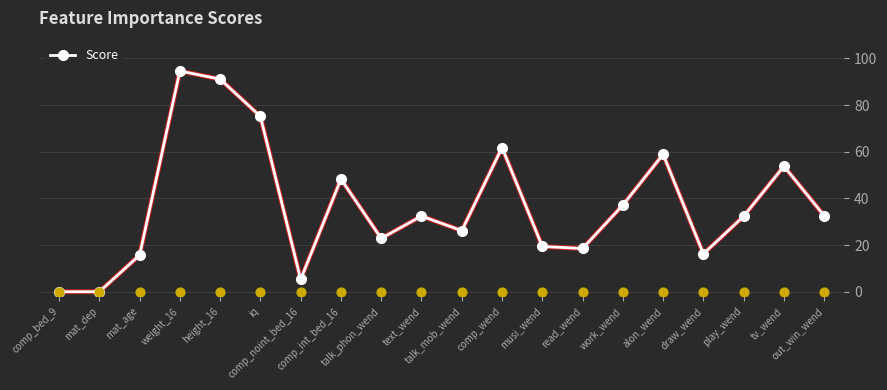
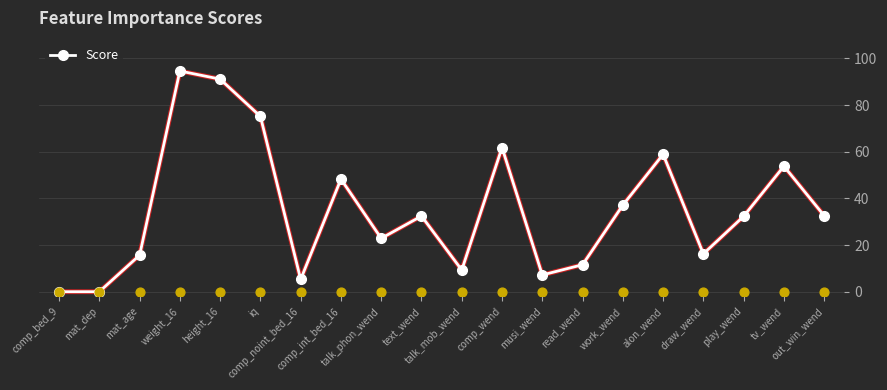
Score, talk_mob_wend: 26 -> 9
Score, musi_wend: 19 -> 7
Score, read_wend: 19 -> 12
